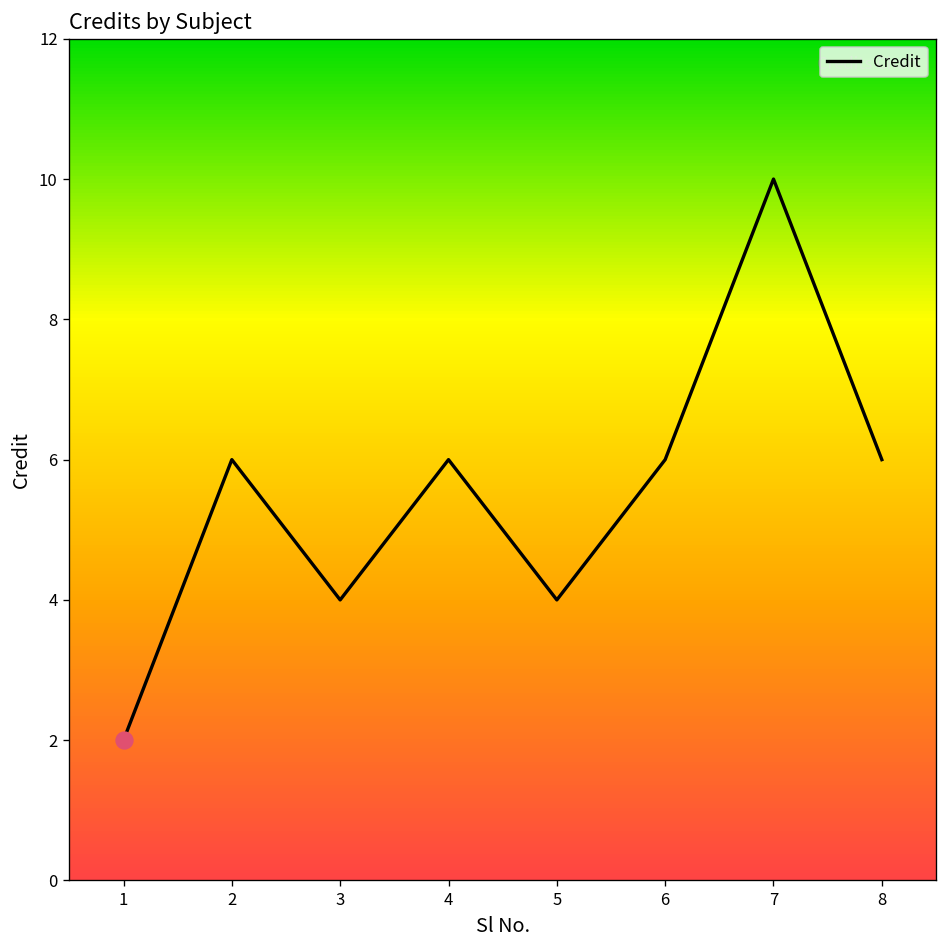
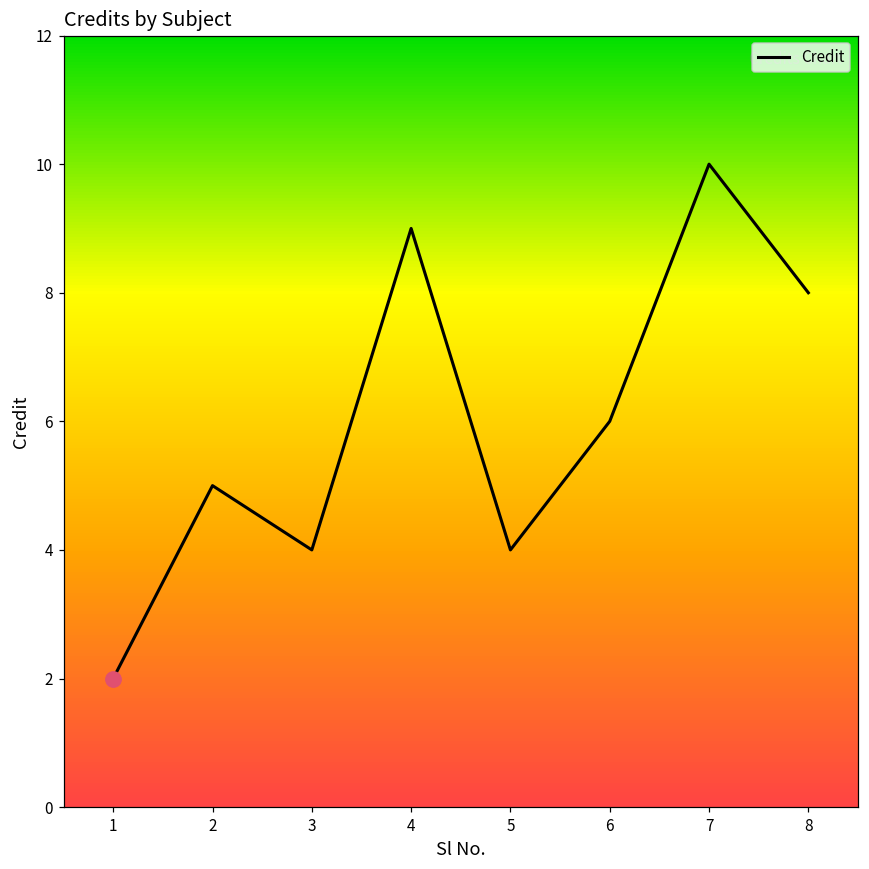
Credit, 2: 6 -> 5
Credit, 4: 6 -> 9
Credit, 8: 6 -> 8
